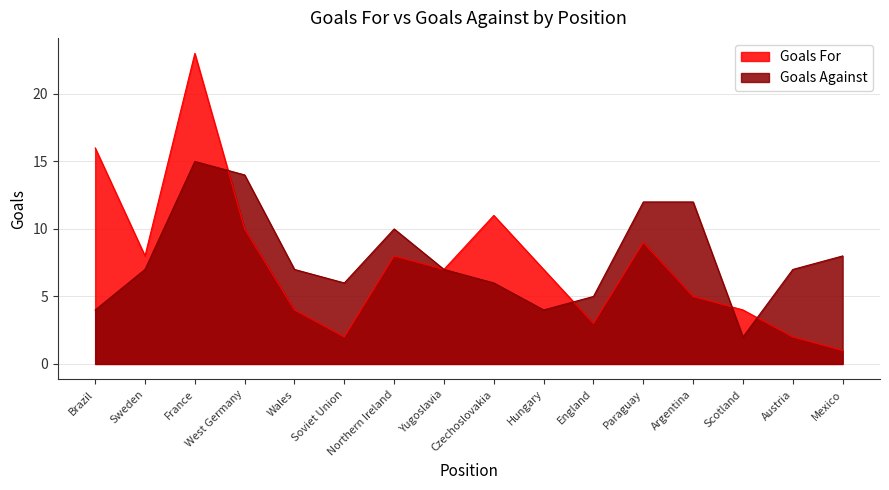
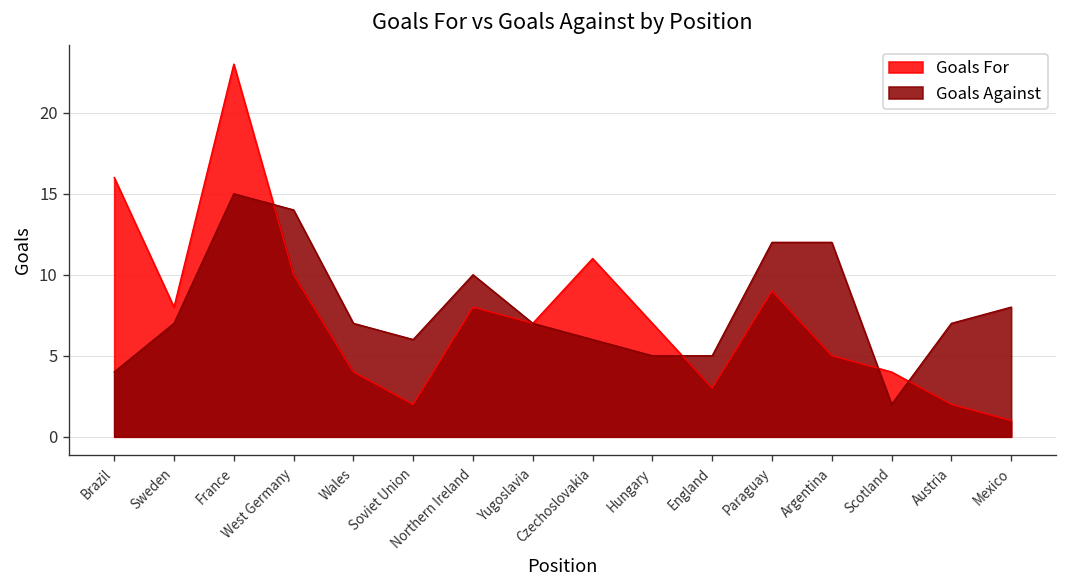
Goals Against, Hungary: 4 -> 5
